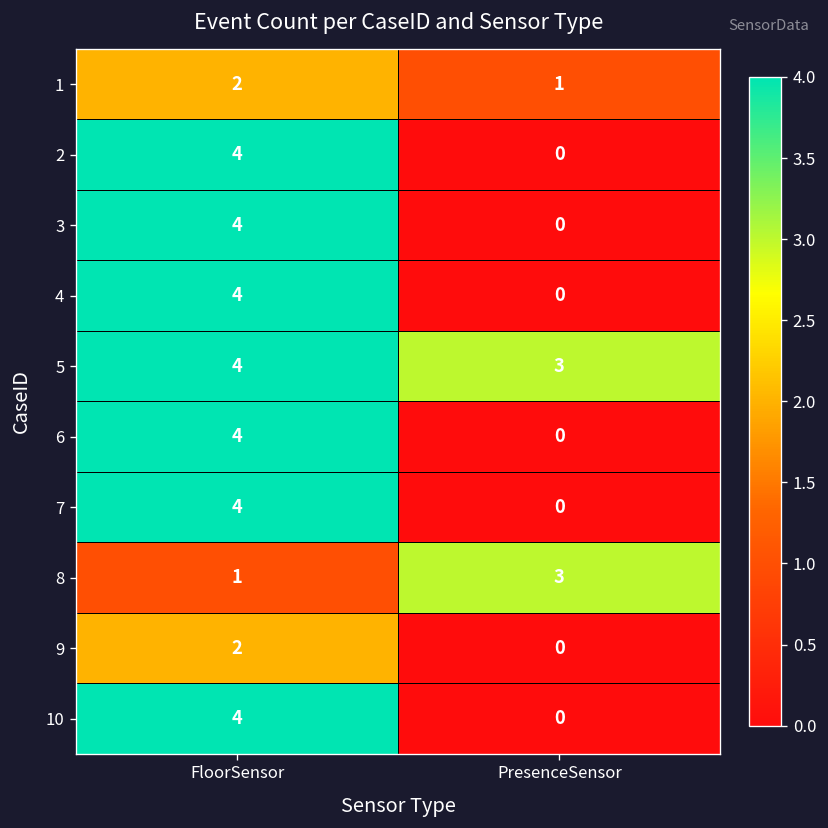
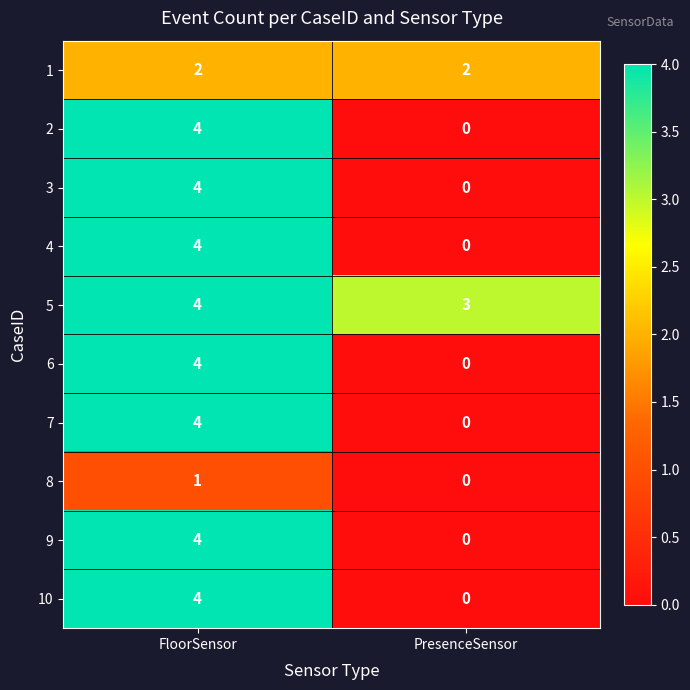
1, PresenceSensor: 1 -> 2
8, PresenceSensor: 3 -> 0
9, FloorSensor: 2 -> 4
